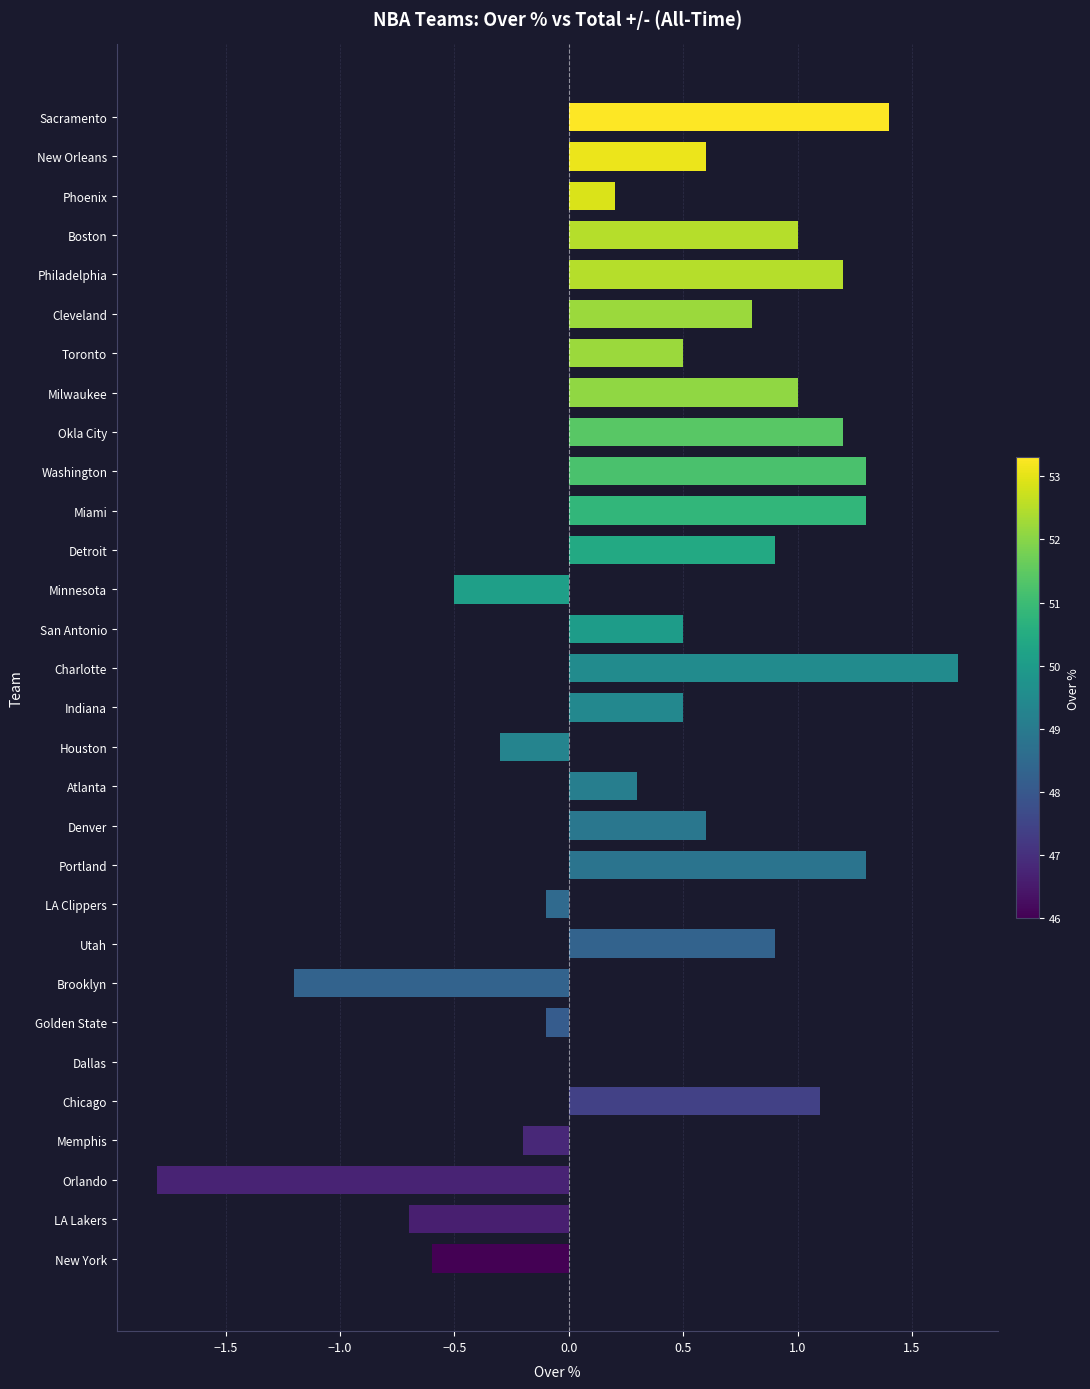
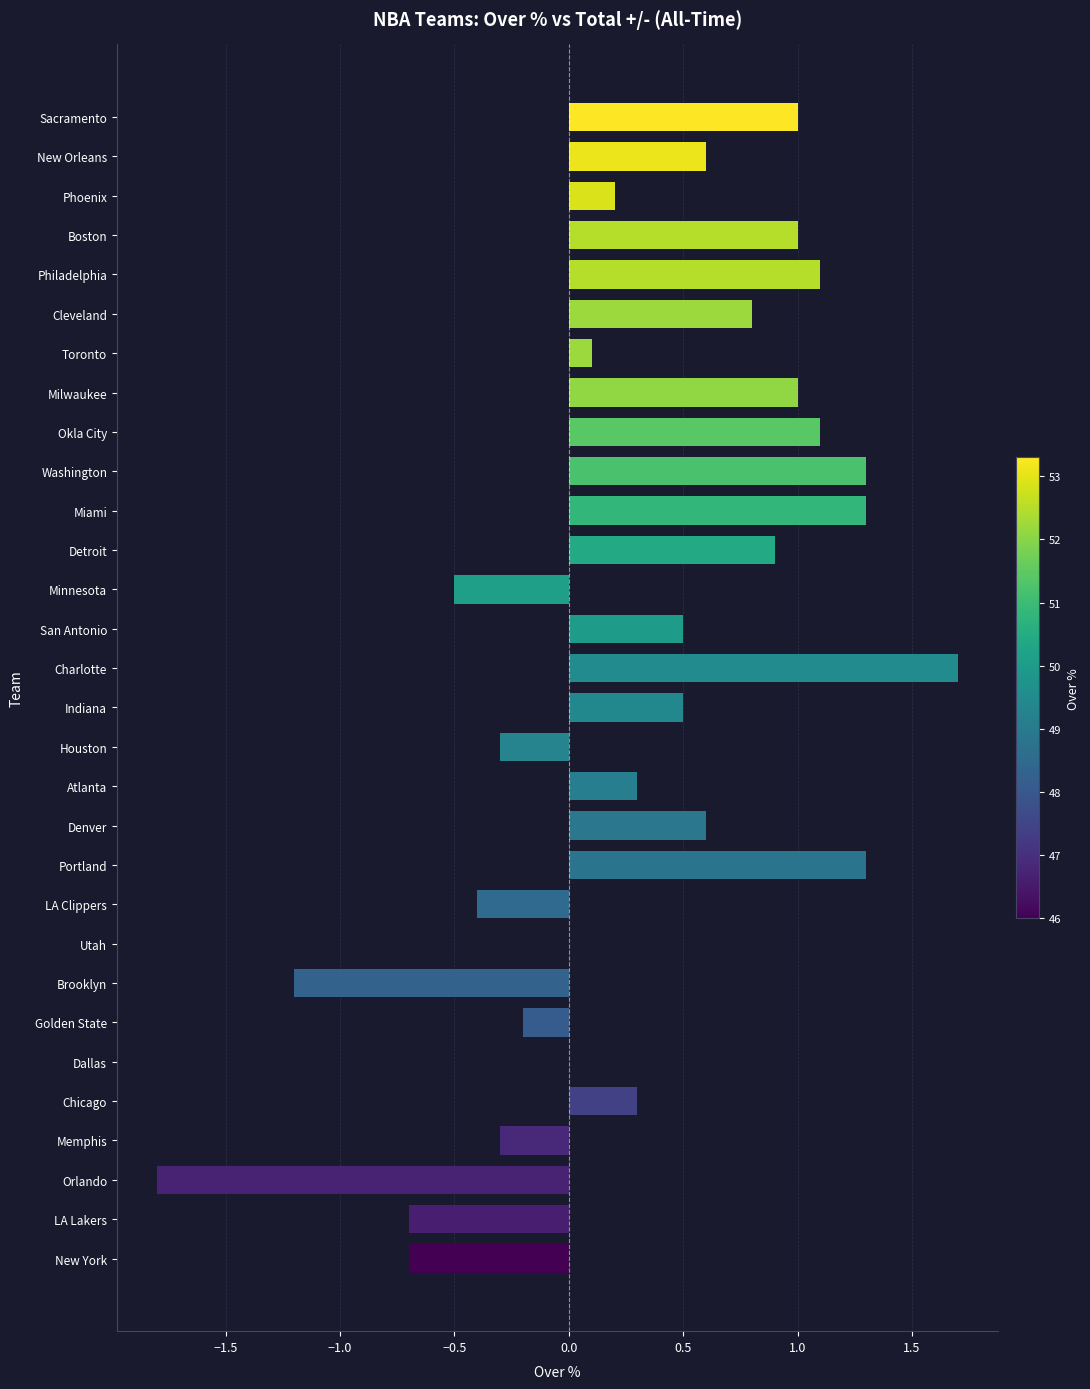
Sacramento: 1.4 -> 1.0
Philadelphia: 1.2 -> 1.1
Toronto: 0.5 -> 0.1
Okla City: 1.2 -> 1.1
LA Clippers: -0.1 -> -0.4
Utah: 0.9 -> 0.0
Golden State: -0.1 -> -0.2
Chicago: 1.1 -> 0.3
Memphis: -0.2 -> -0.3
New York: -0.6 -> -0.7
